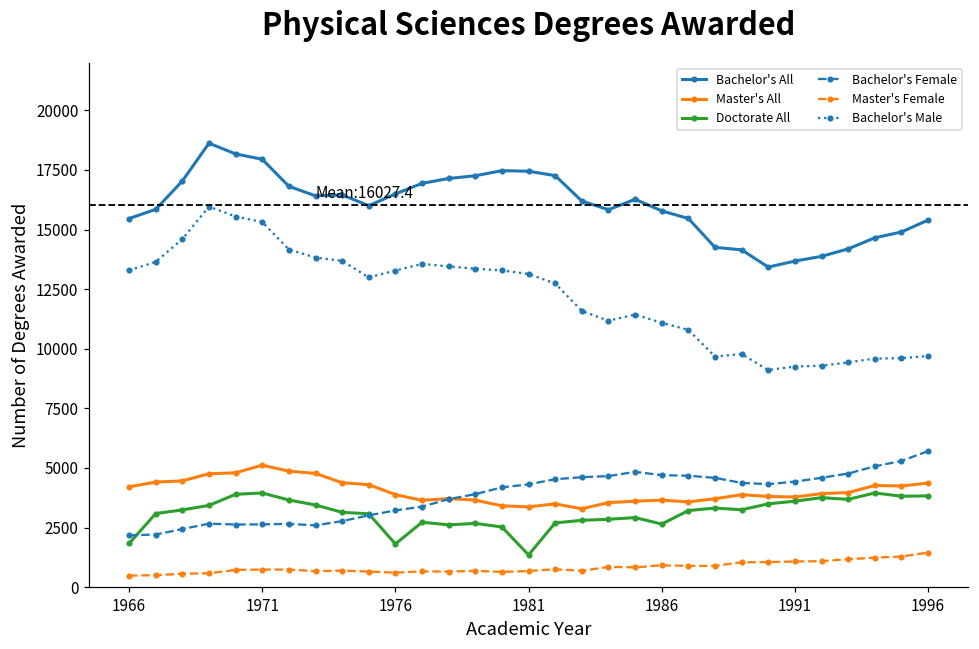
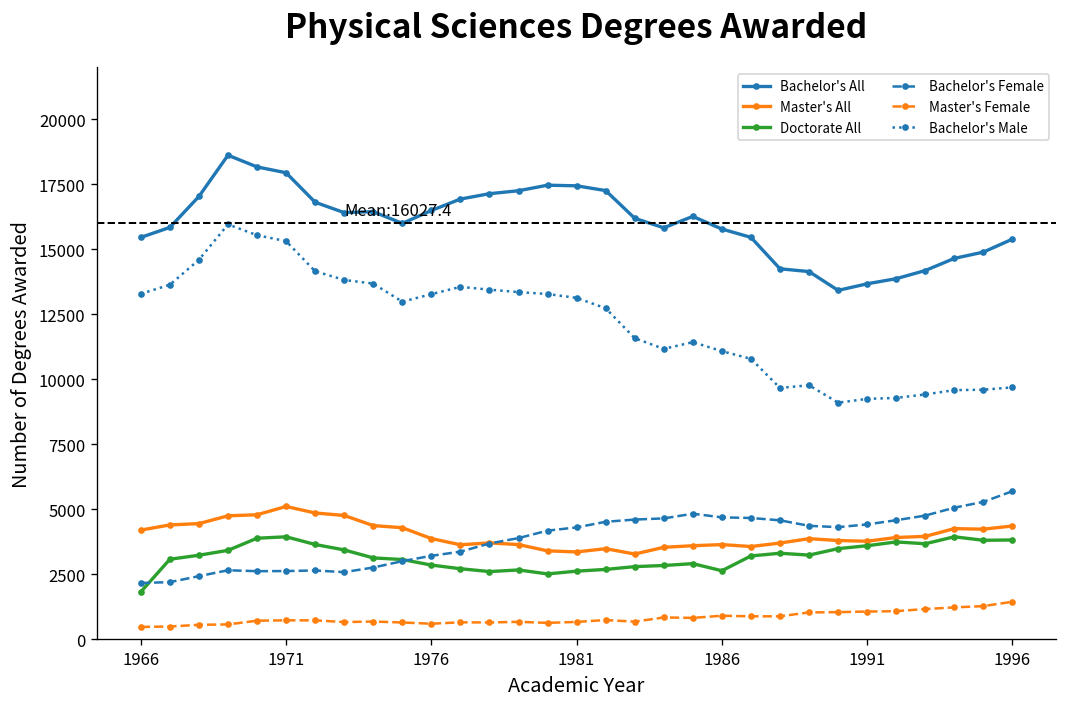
Doctorate All, 1976: 1800 -> 2900
Doctorate All, 1981: 1400 -> 2600
